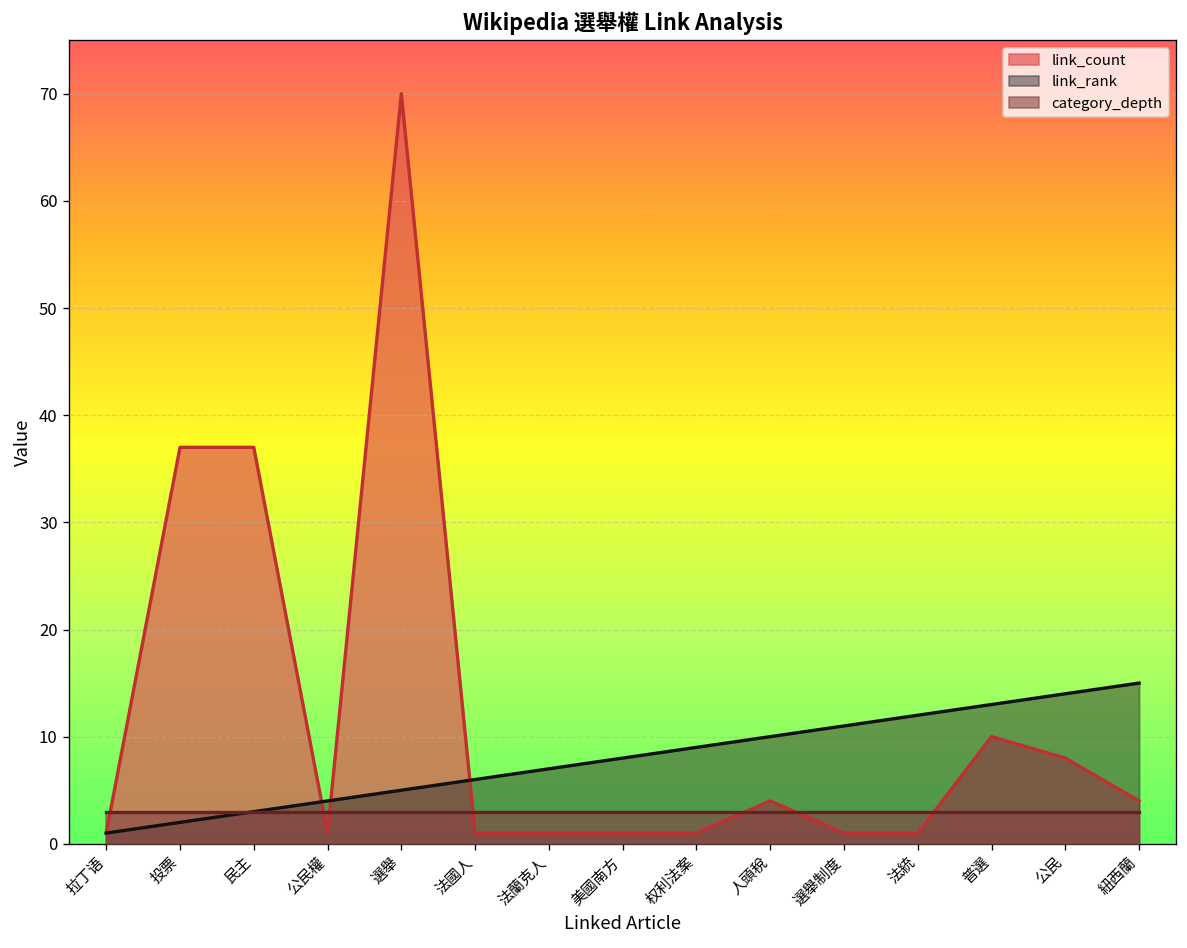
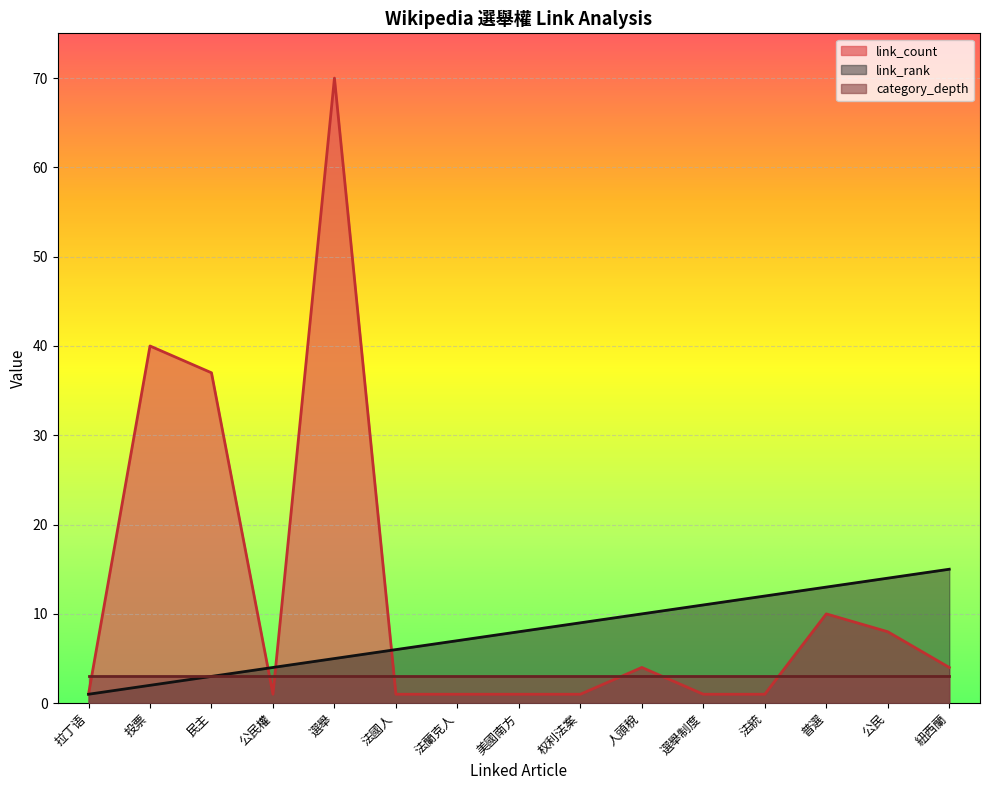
link_count, 投票: 37 -> 40
